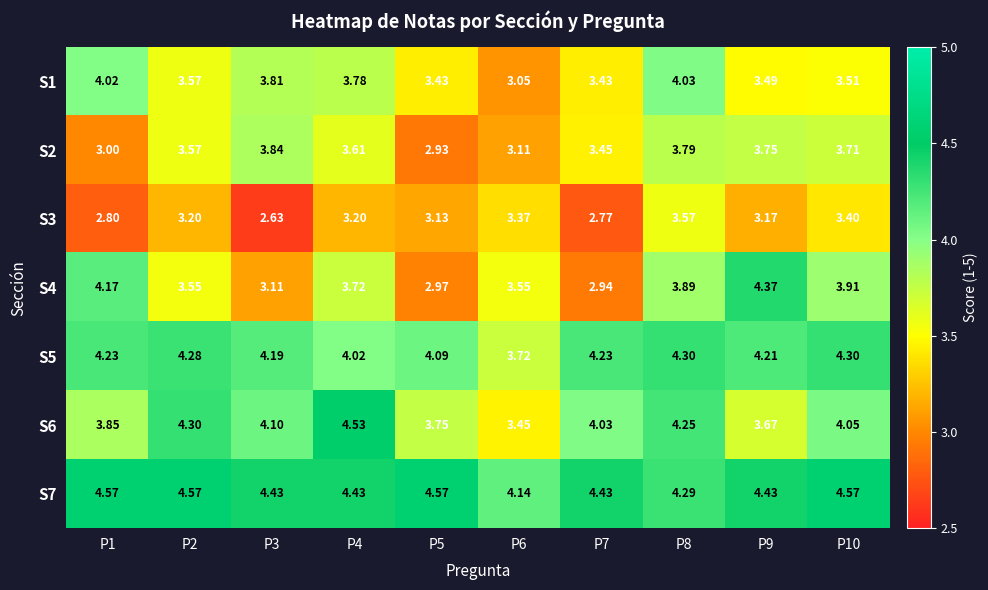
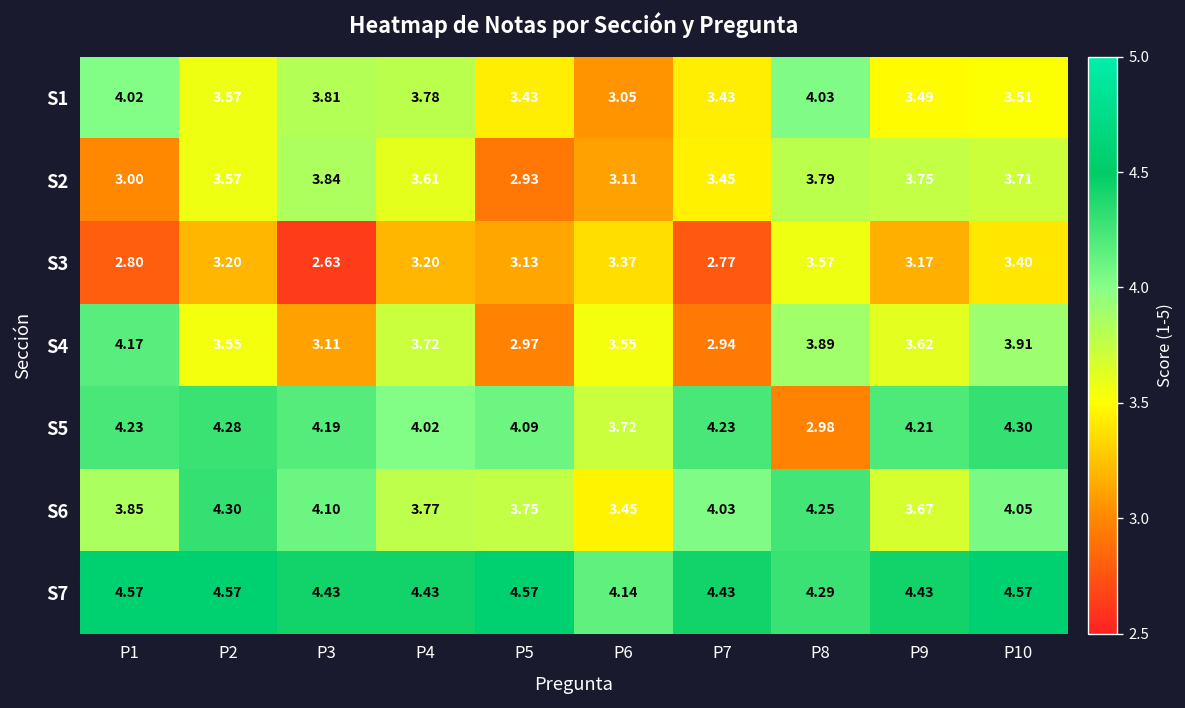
S4, P9: 4.37 -> 3.62
S5, P8: 4.30 -> 2.98
S6, P4: 4.53 -> 3.77
